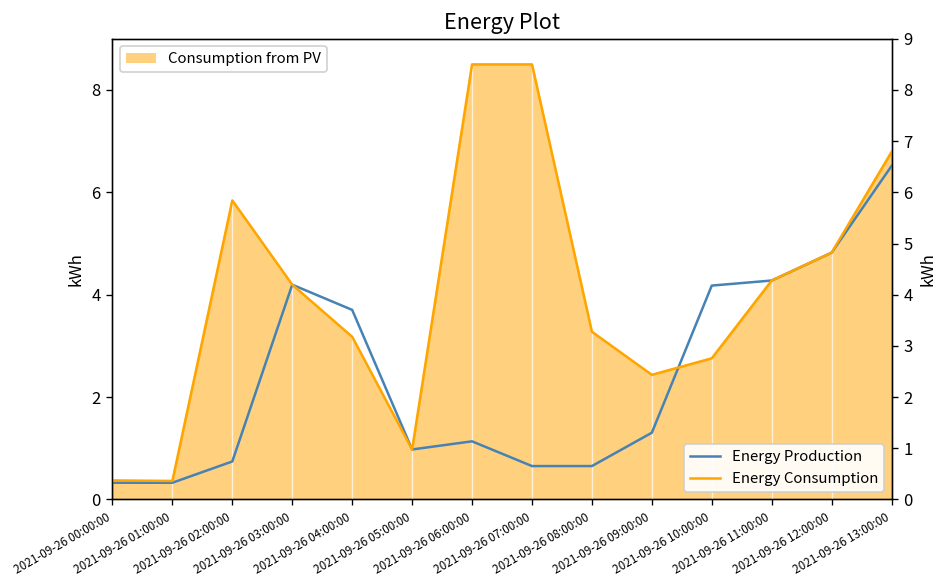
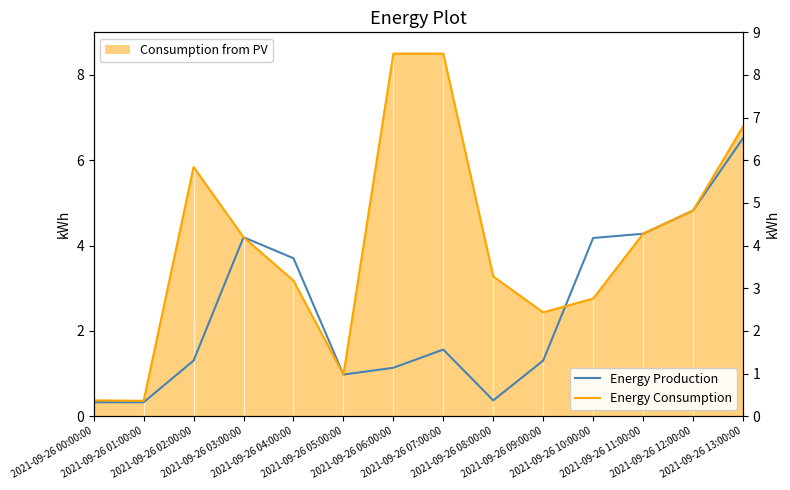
Energy Production, 2021-09-26 02:00:00: 0.7 -> 1.3
Energy Production, 2021-09-26 07:00:00: 0.7 -> 1.6
Energy Production, 2021-09-26 08:00:00: 0.7 -> 0.4
